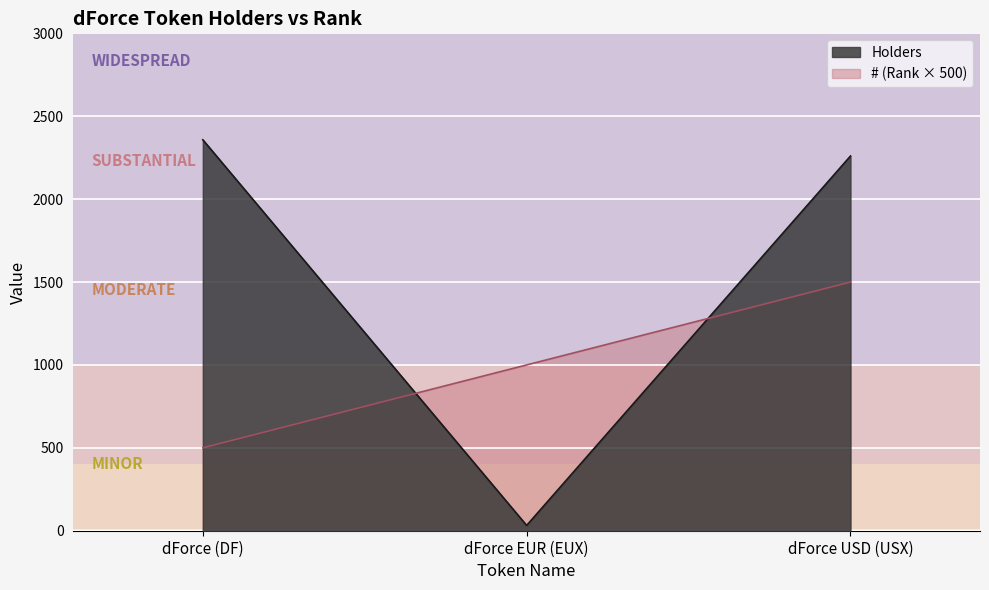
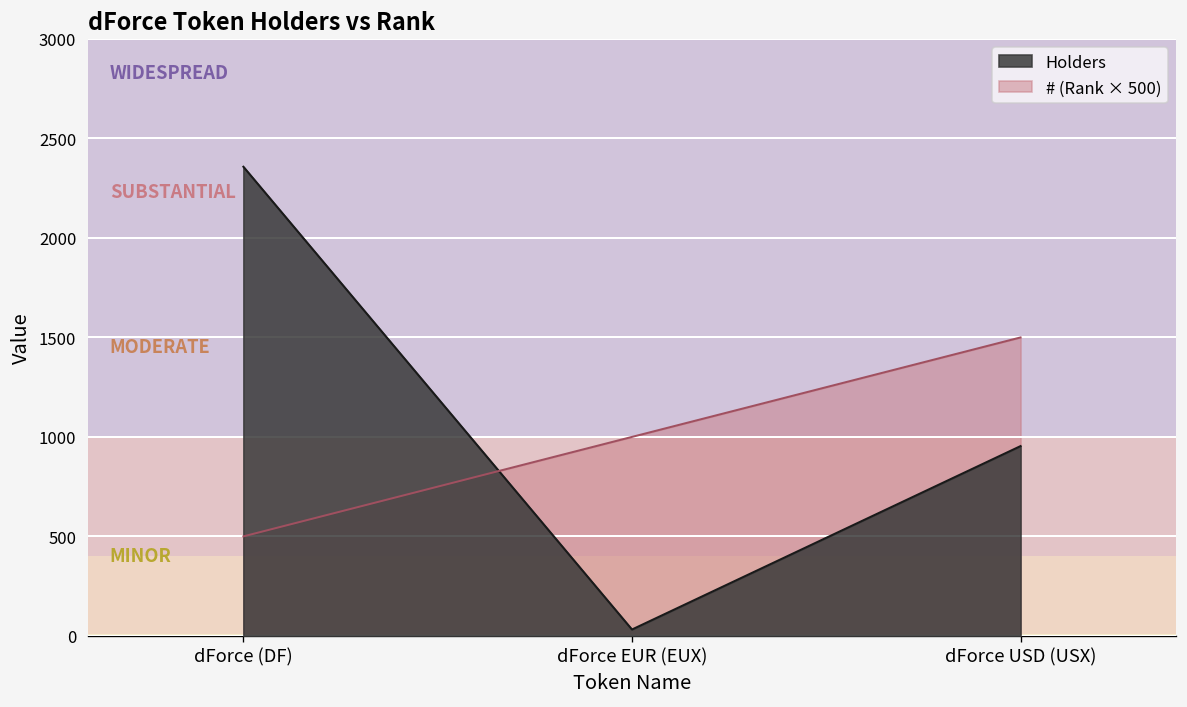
Holders, dForce USD (USX): 2260 -> 950
